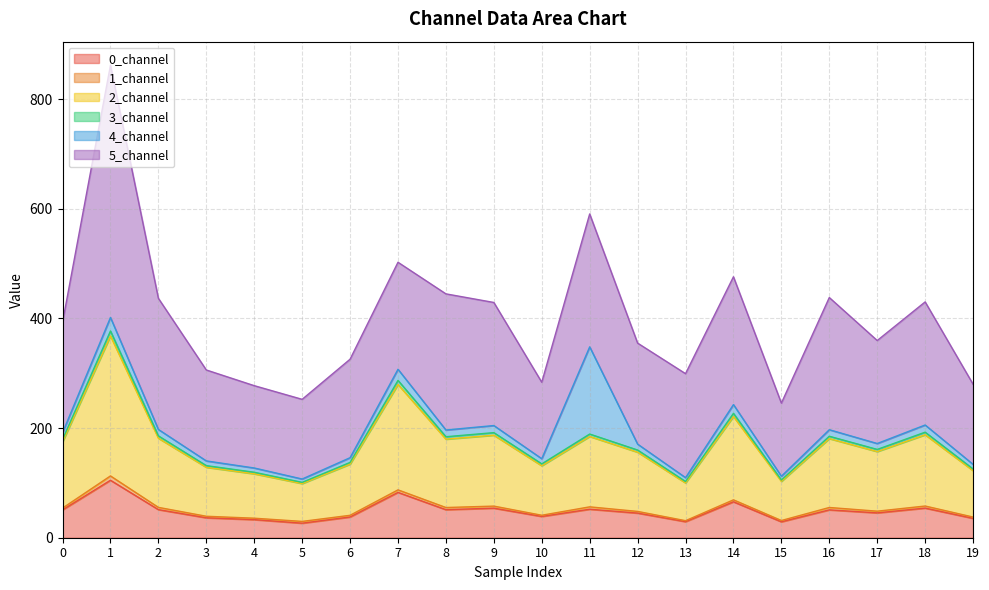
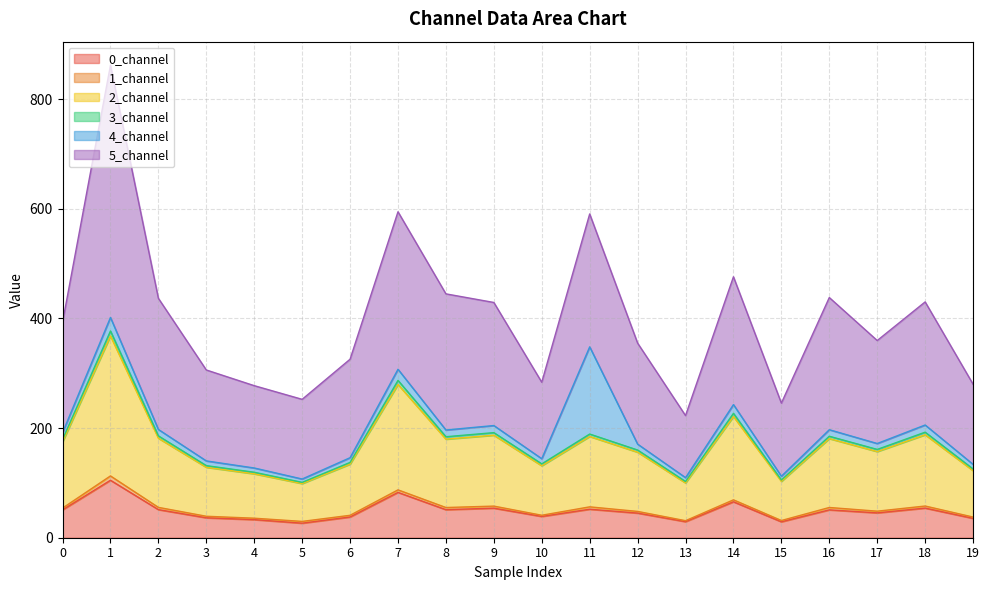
5_channel, 7: 200 -> 290
5_channel, 13: 190 -> 110
